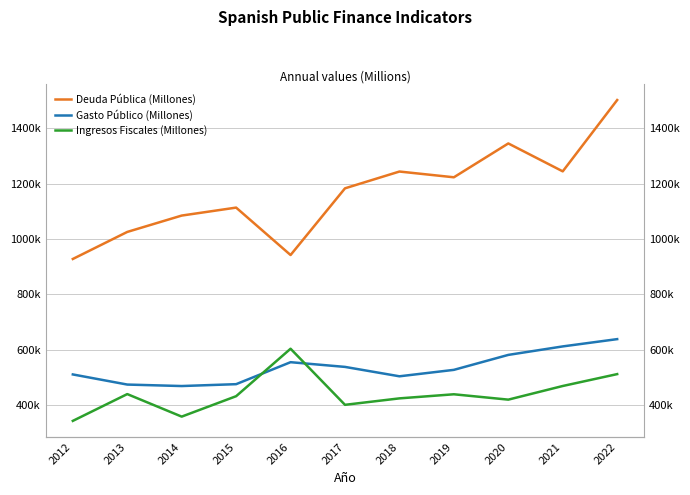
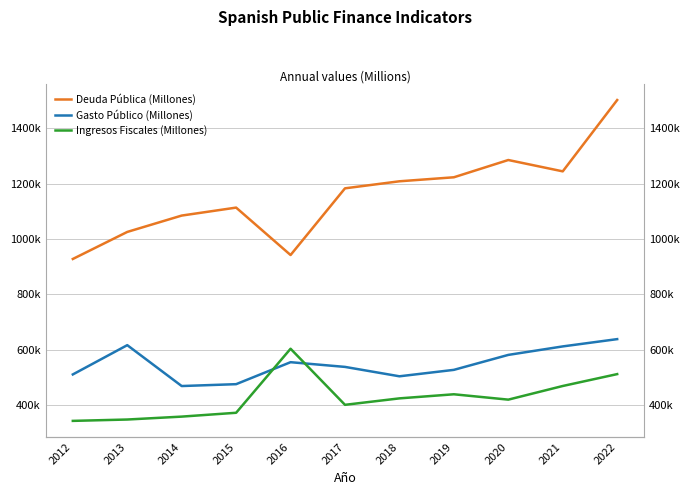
Gasto Público (Millones), 2013: 470000 -> 620000
Ingresos Fiscales (Millones), 2013: 440000 -> 350000
Ingresos Fiscales (Millones), 2015: 430000 -> 370000
Deuda Pública (Millones), 2018: 1240000 -> 1210000
Deuda Pública (Millones), 2020: 1350000 -> 1290000
